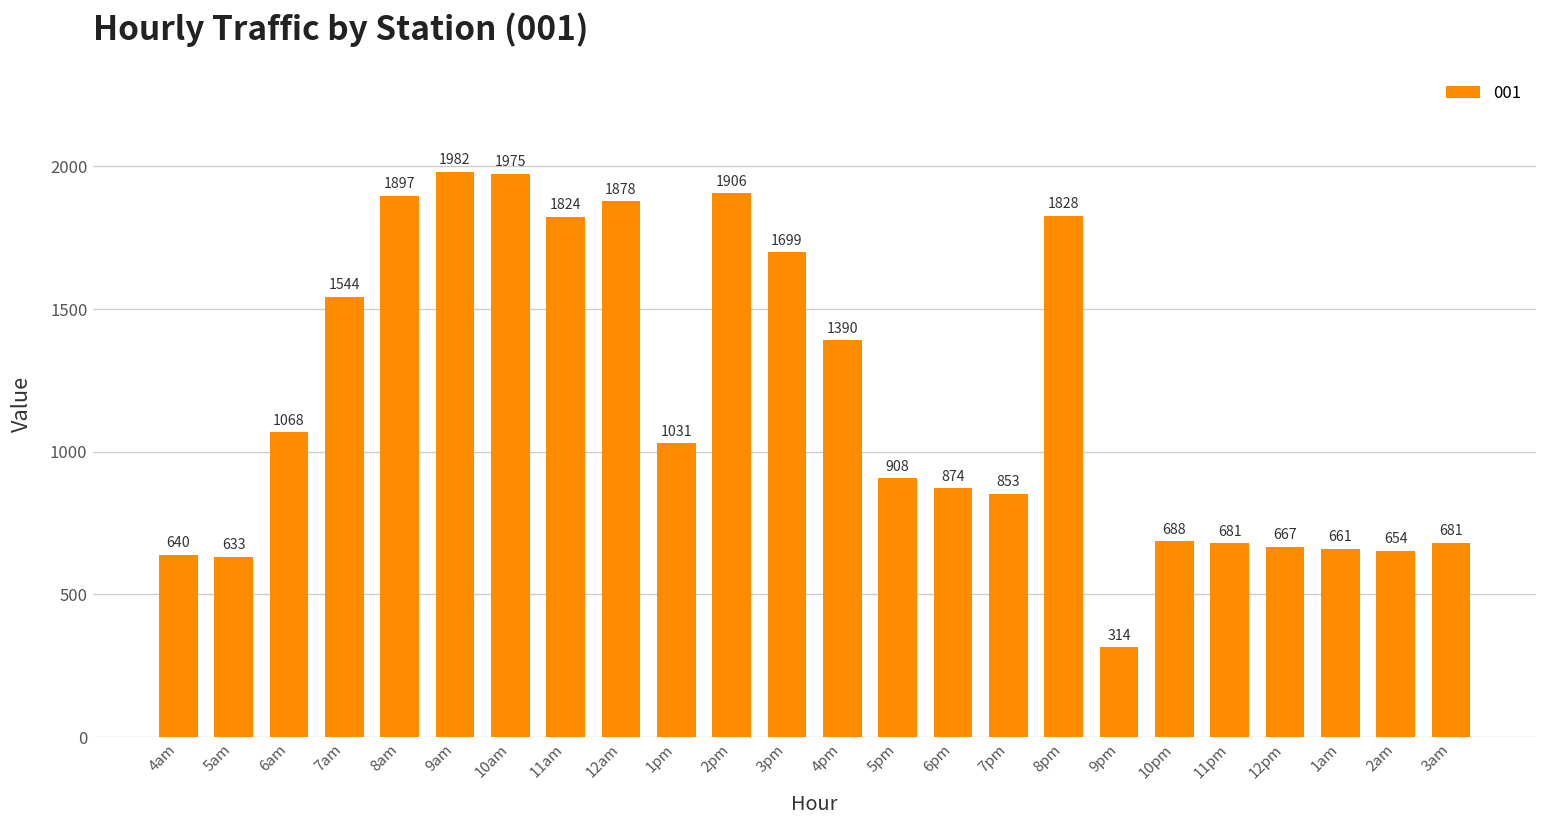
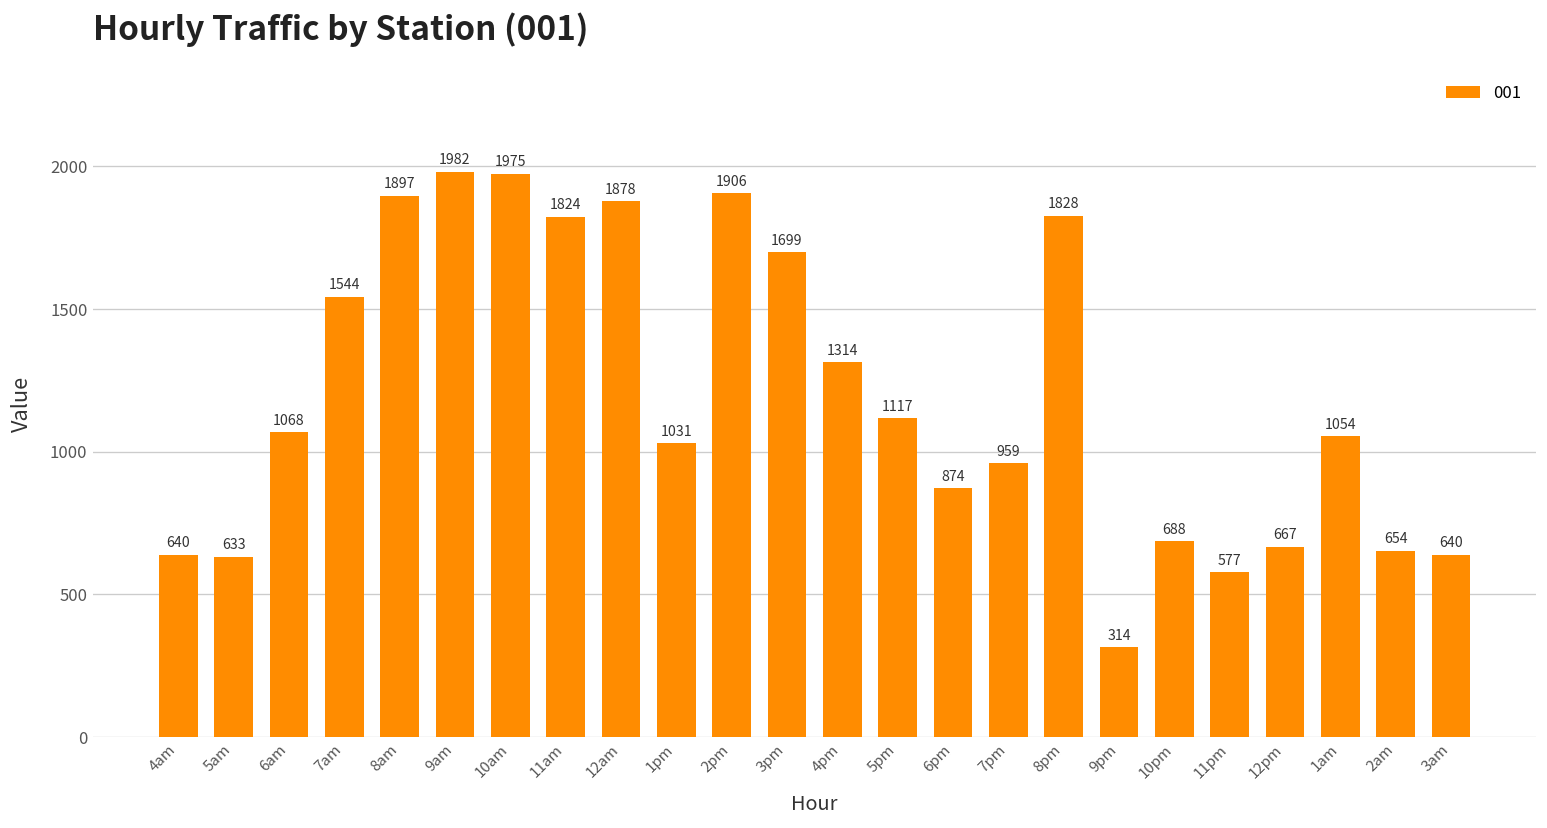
4pm: 1390 -> 1314
5pm: 908 -> 1117
7pm: 853 -> 959
11pm: 681 -> 577
1am: 661 -> 1054
3am: 681 -> 640
